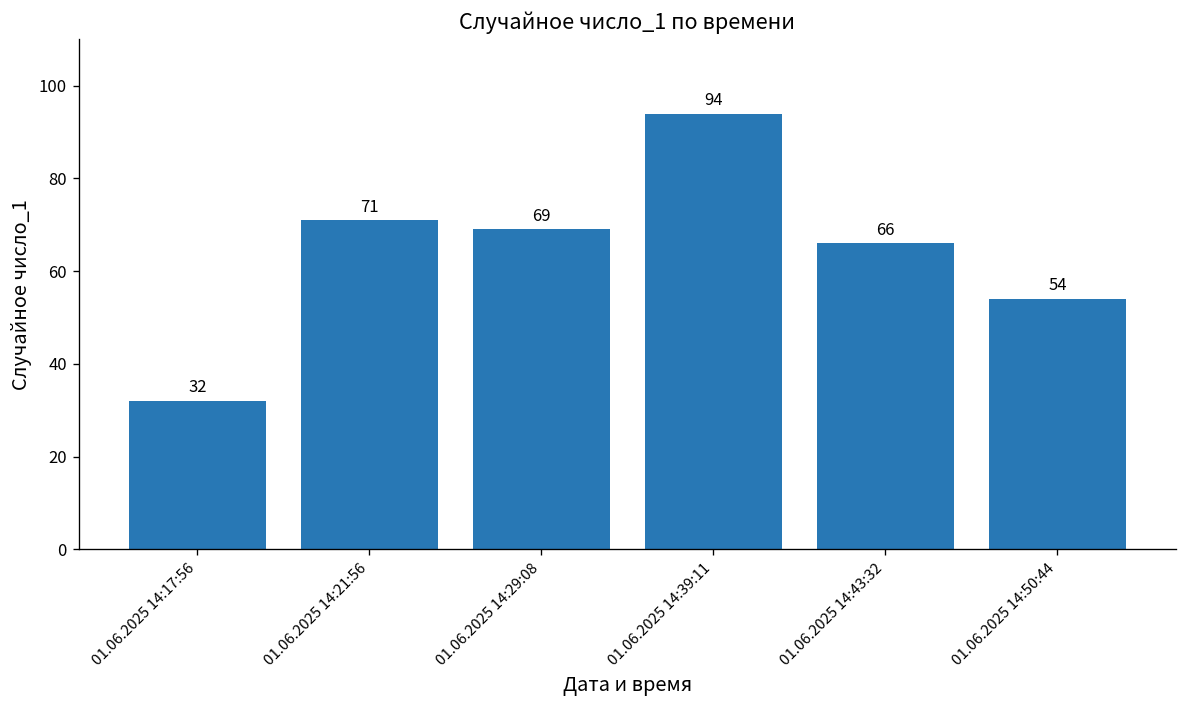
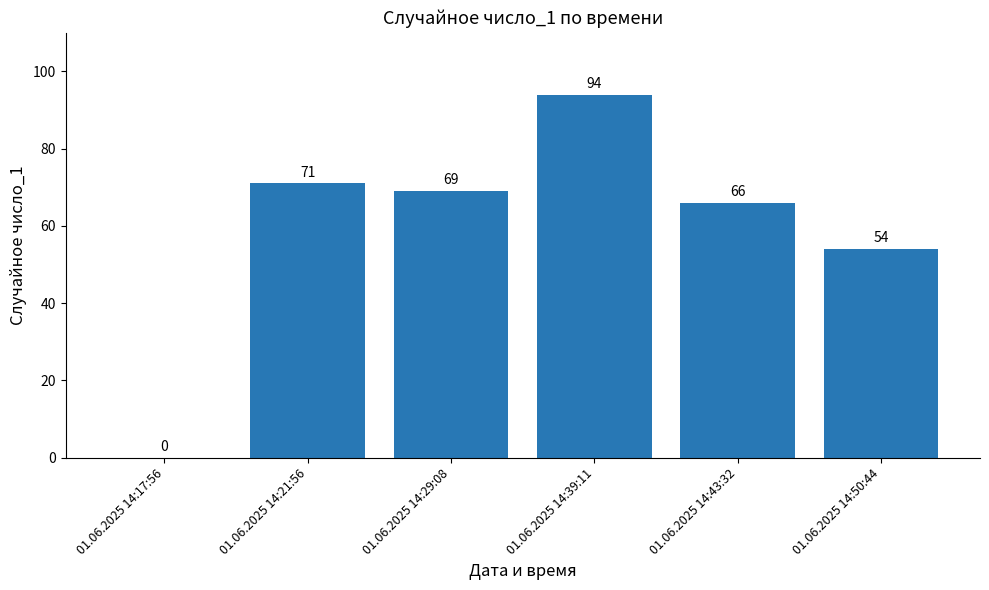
01.06.2025 14:17:56: 32 -> 0
